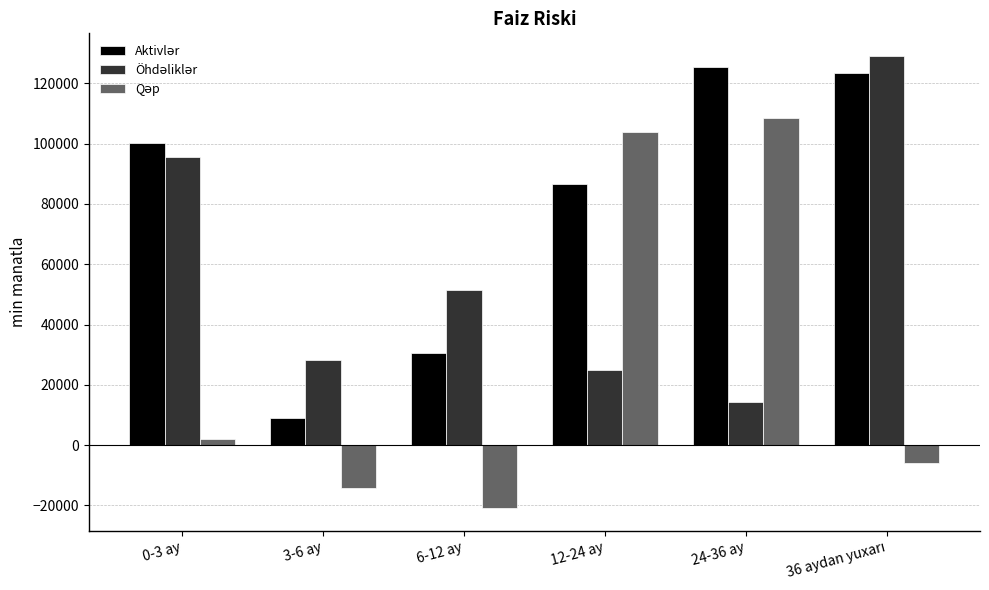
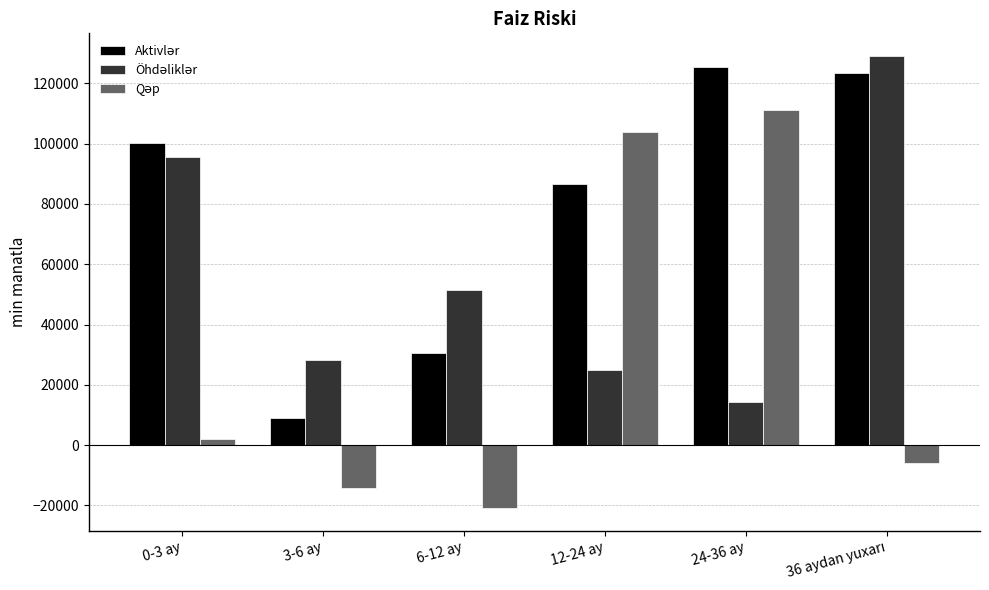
Qəp, 24-36 ay: 108000 -> 111000
